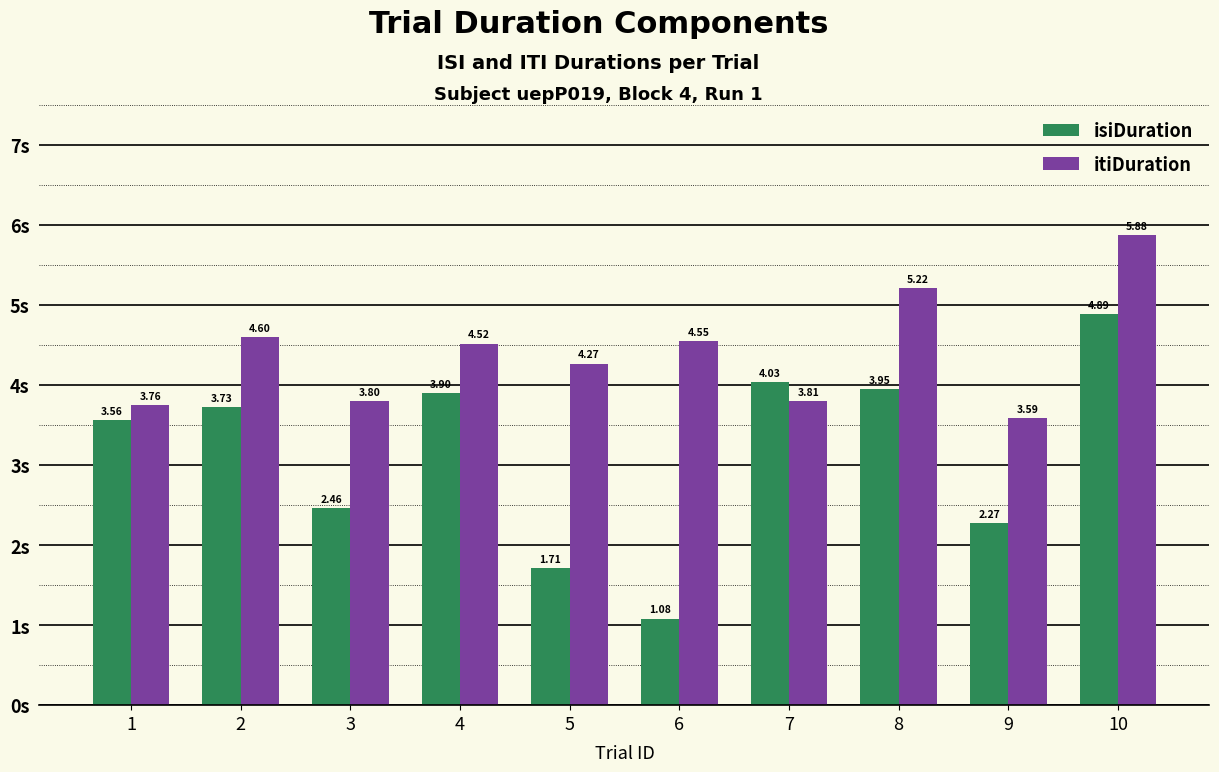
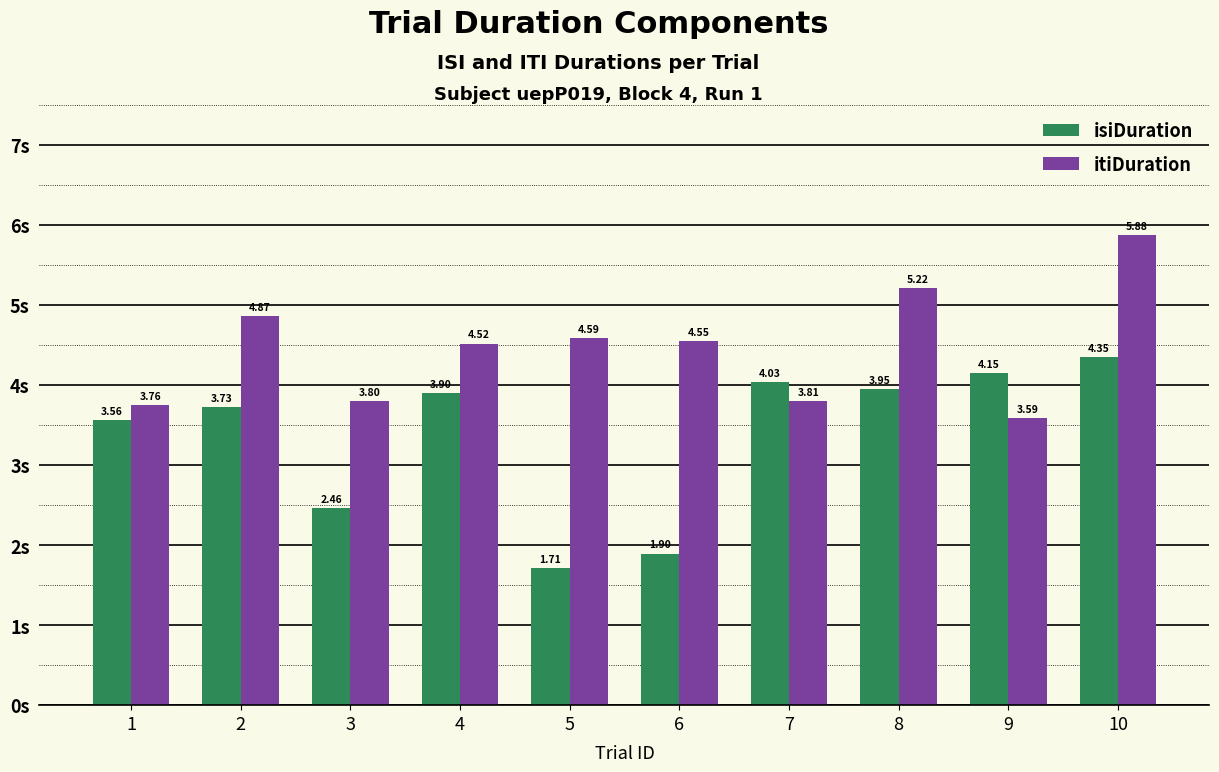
itiDuration, 2: 4.60 -> 4.87
itiDuration, 5: 4.27 -> 4.59
isiDuration, 6: 1.08 -> 1.90
isiDuration, 9: 2.27 -> 4.15
isiDuration, 10: 4.89 -> 4.35
